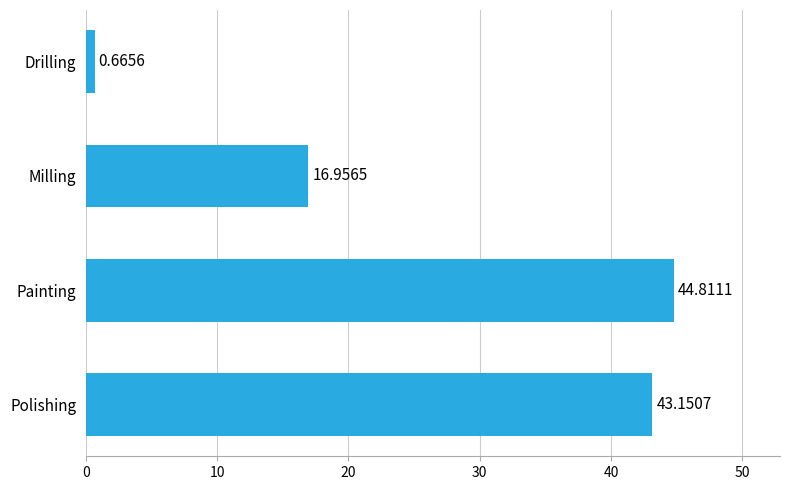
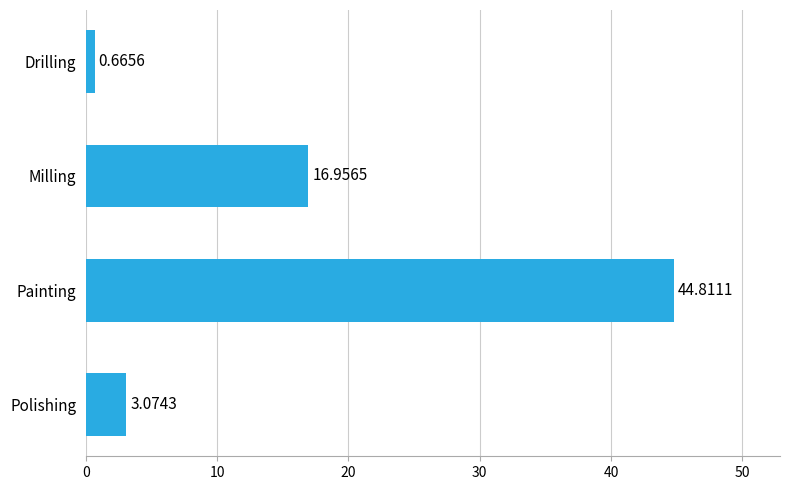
Polishing: 43.1507 -> 3.0743
